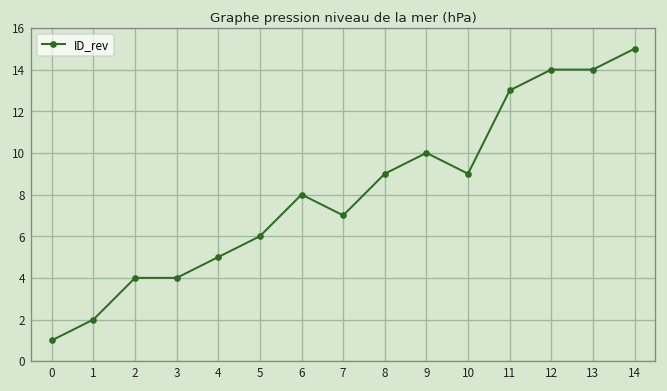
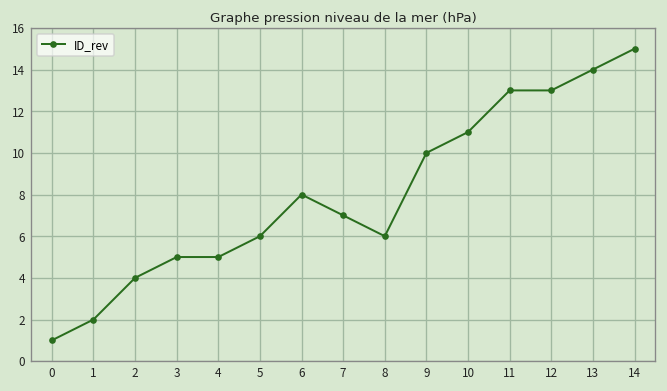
3: 4 -> 5
8: 9 -> 6
10: 9 -> 11
12: 14 -> 13
